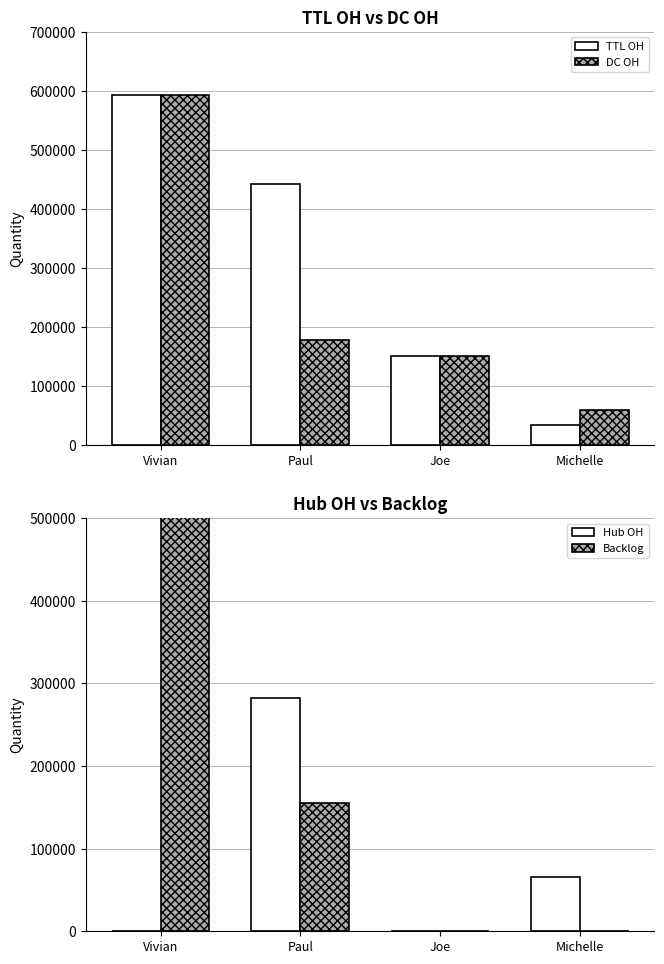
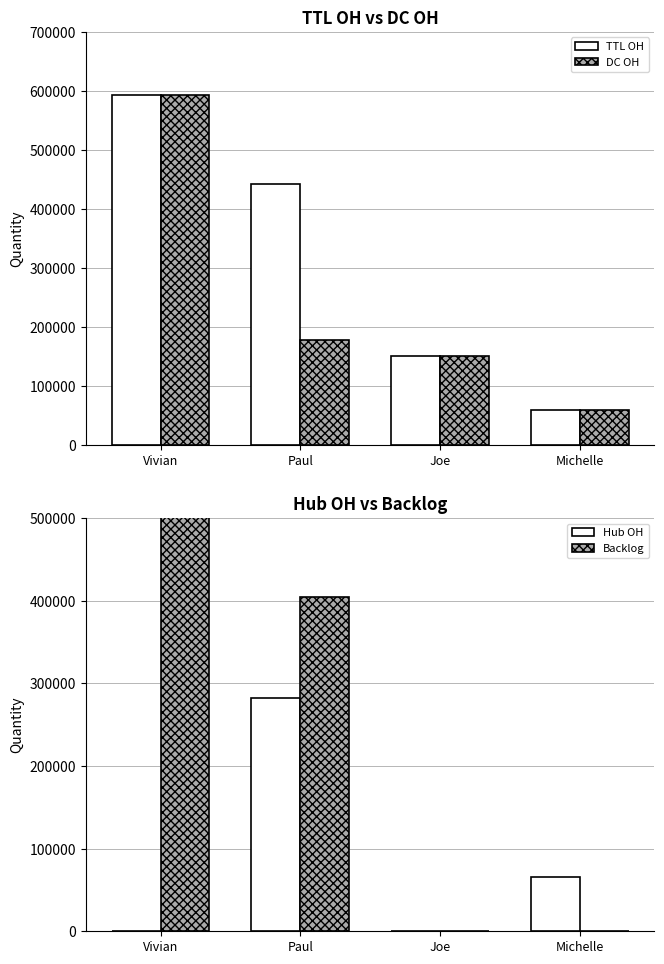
TTL OH vs DC OH, TTL OH, Michelle: 30000 -> 60000
Hub OH vs Backlog, Backlog, Paul: 160000 -> 410000
